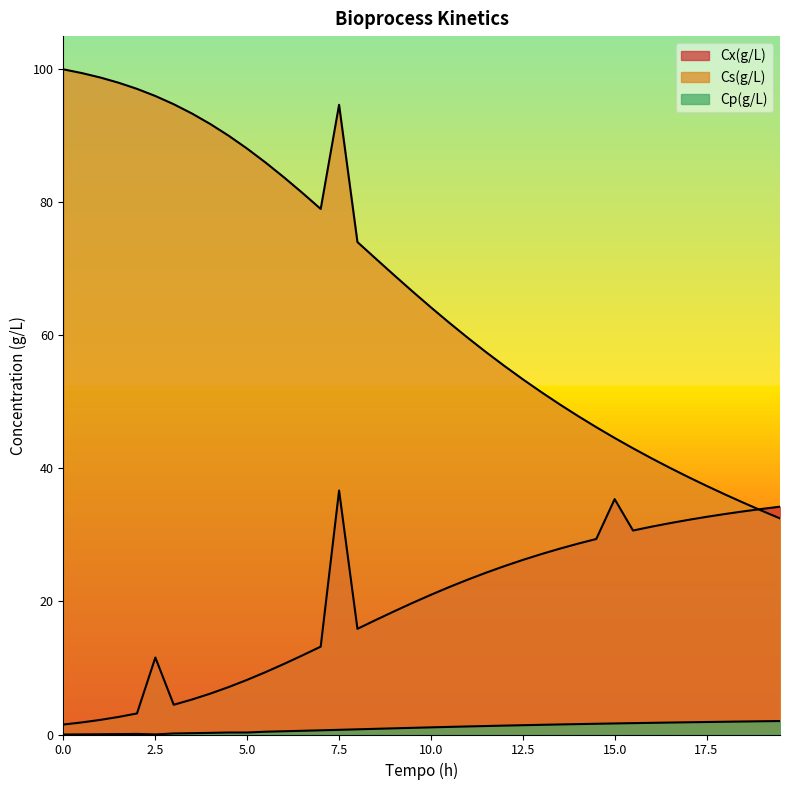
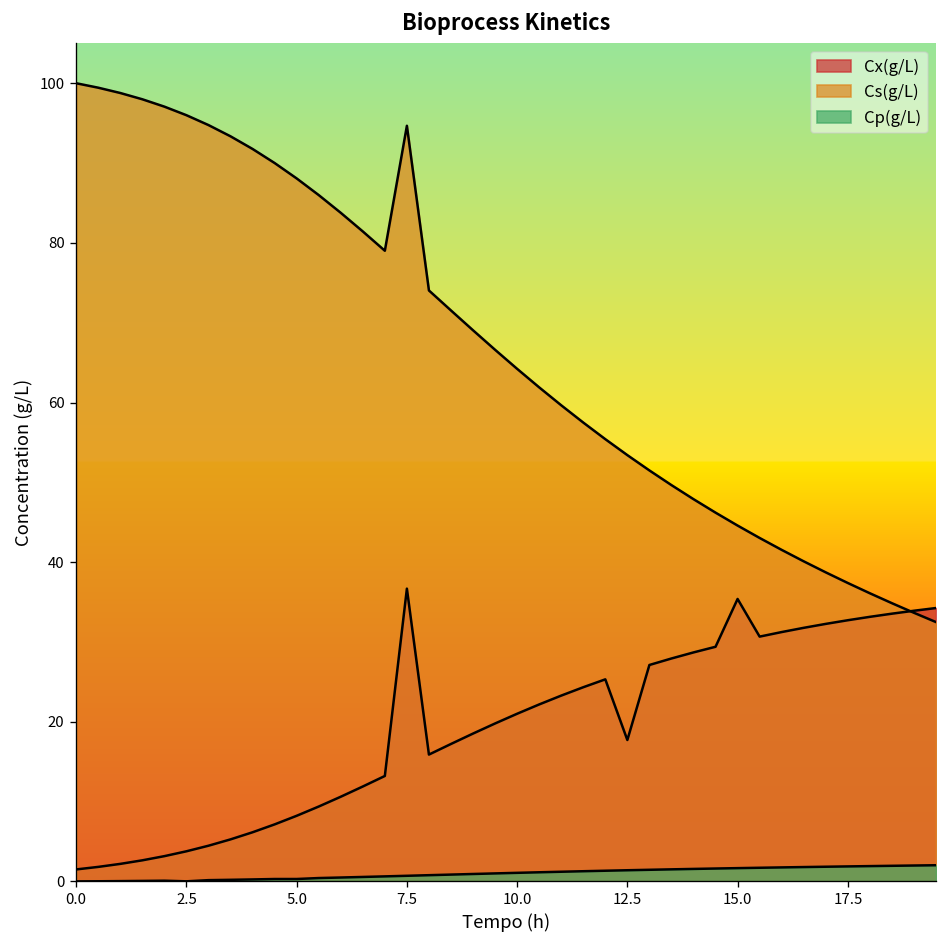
Cx(g/L), 2.5: 12 -> 4
Cx(g/L), 12.5: 26 -> 18
